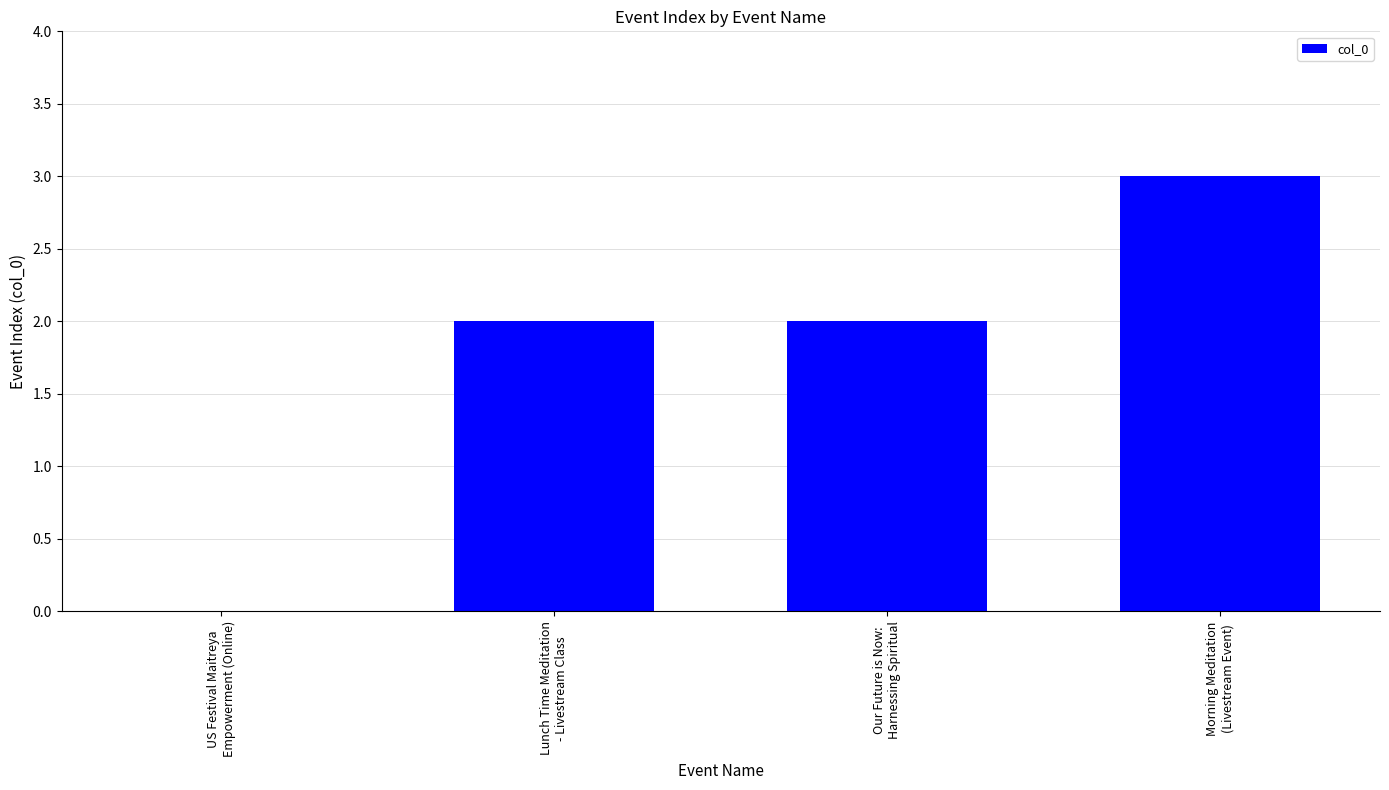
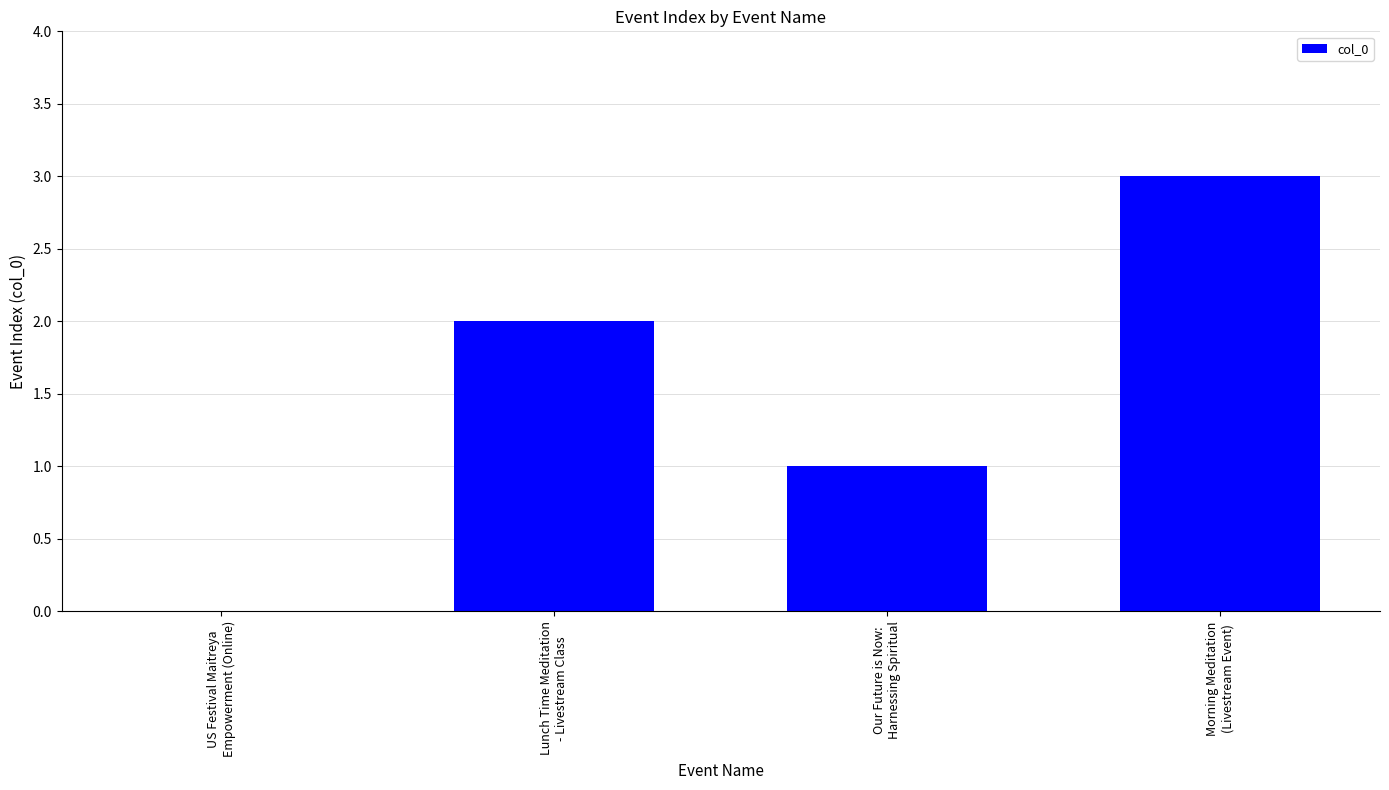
Our Future is Now: Harnessing Spiritual: 2 -> 1
